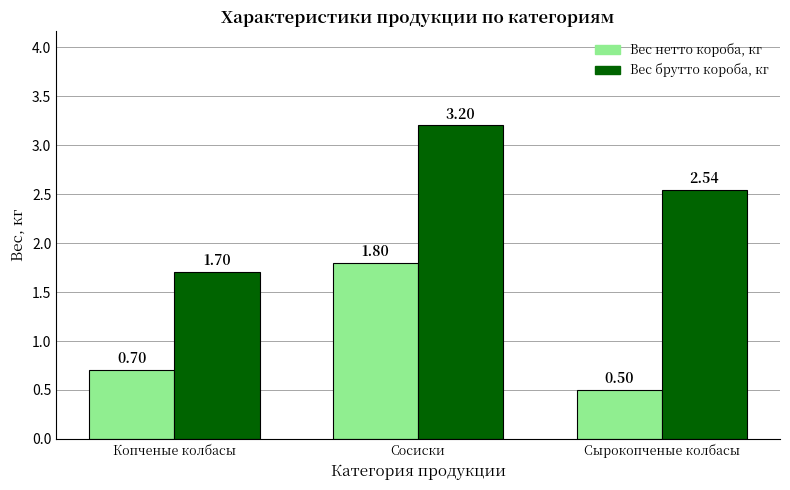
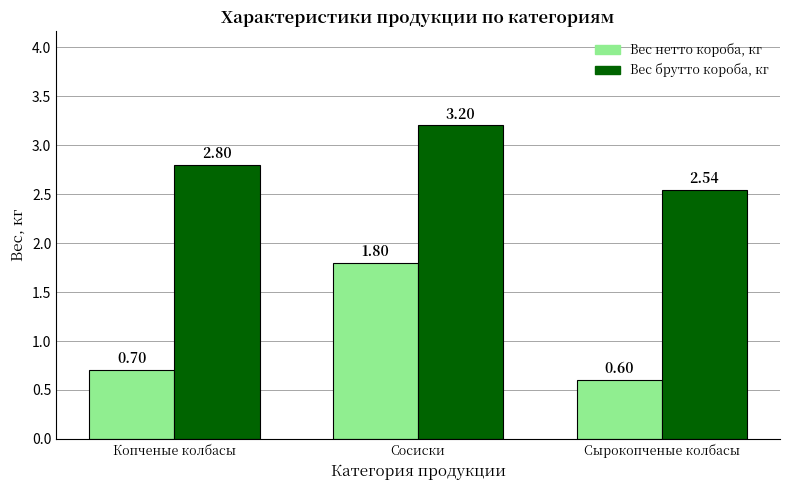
Вес брутто короба, кг, Копченые колбасы: 1.70 -> 2.80
Вес нетто короба, кг, Сырокопченые колбасы: 0.50 -> 0.60
